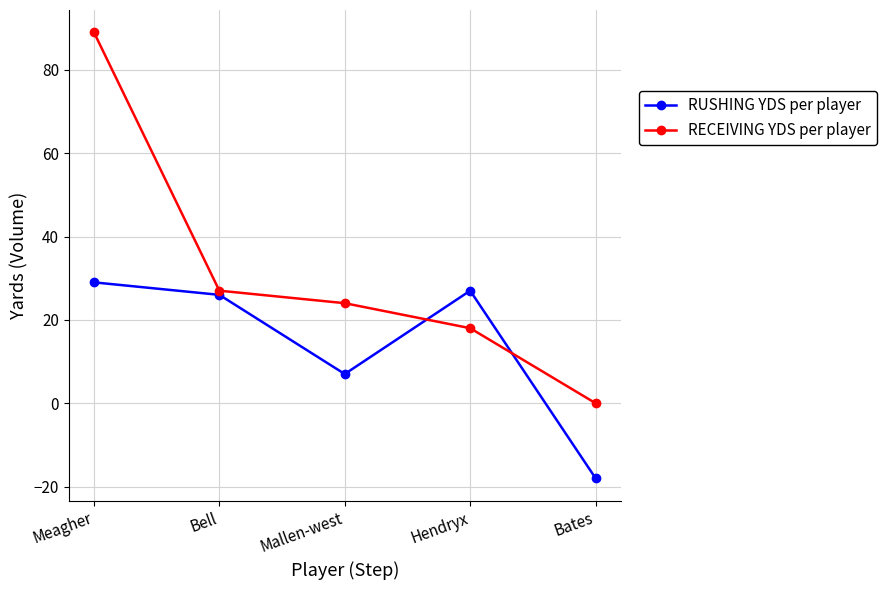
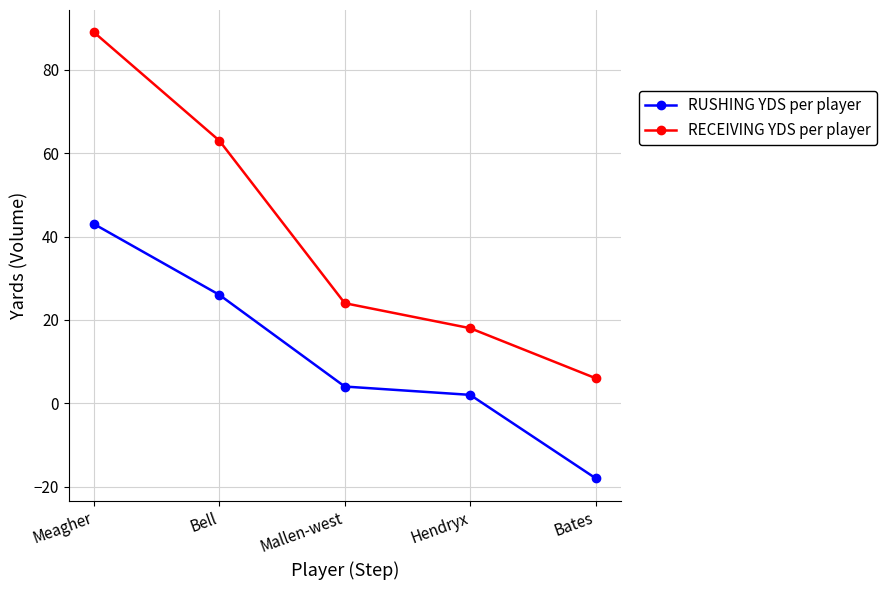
RUSHING YDS per player, Meagher: 29 -> 43
RECEIVING YDS per player, Bell: 27 -> 63
RUSHING YDS per player, Mallen-west: 7 -> 4
RUSHING YDS per player, Hendryx: 27 -> 2
RECEIVING YDS per player, Bates: 0 -> 6
